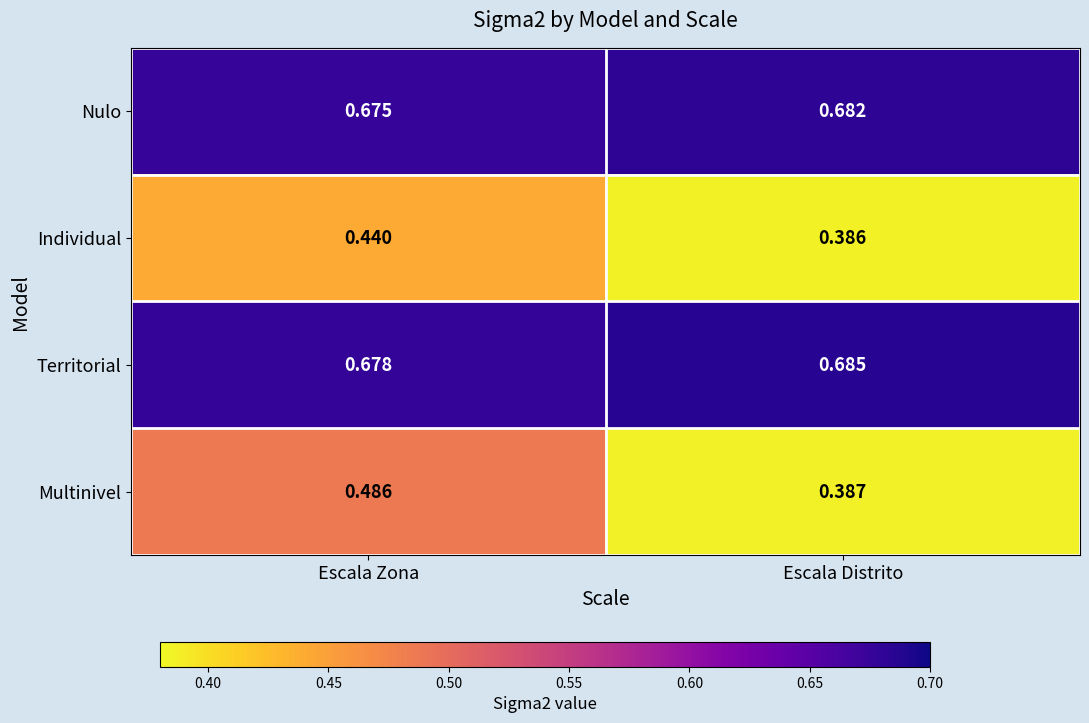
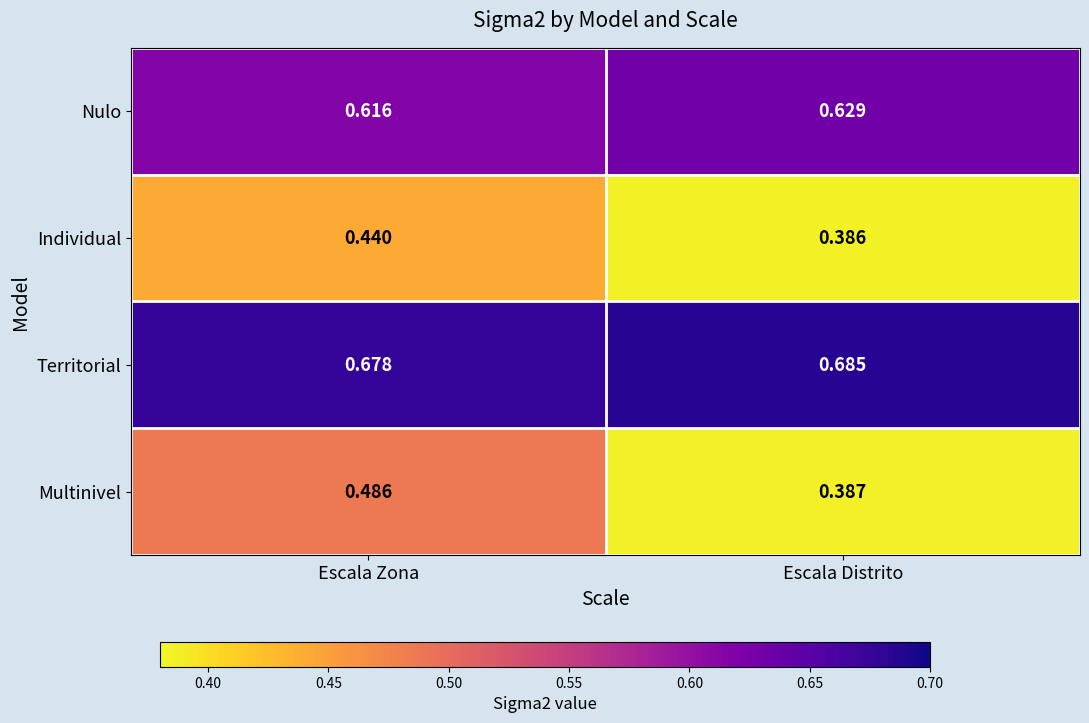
Nulo, Escala Zona: 0.675 -> 0.616
Nulo, Escala Distrito: 0.682 -> 0.629
